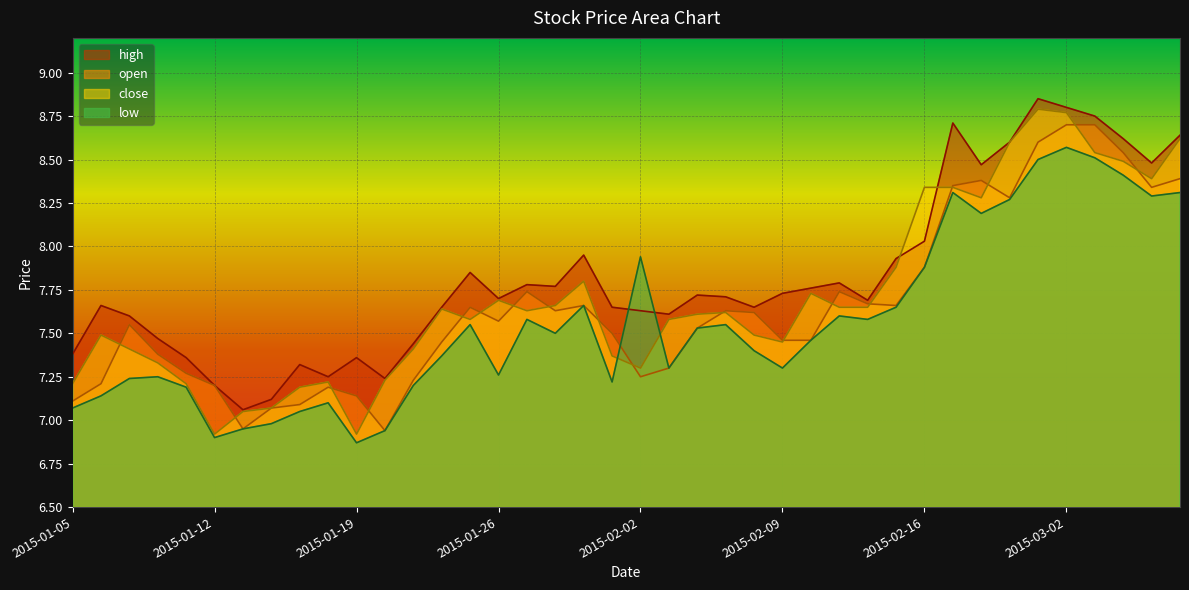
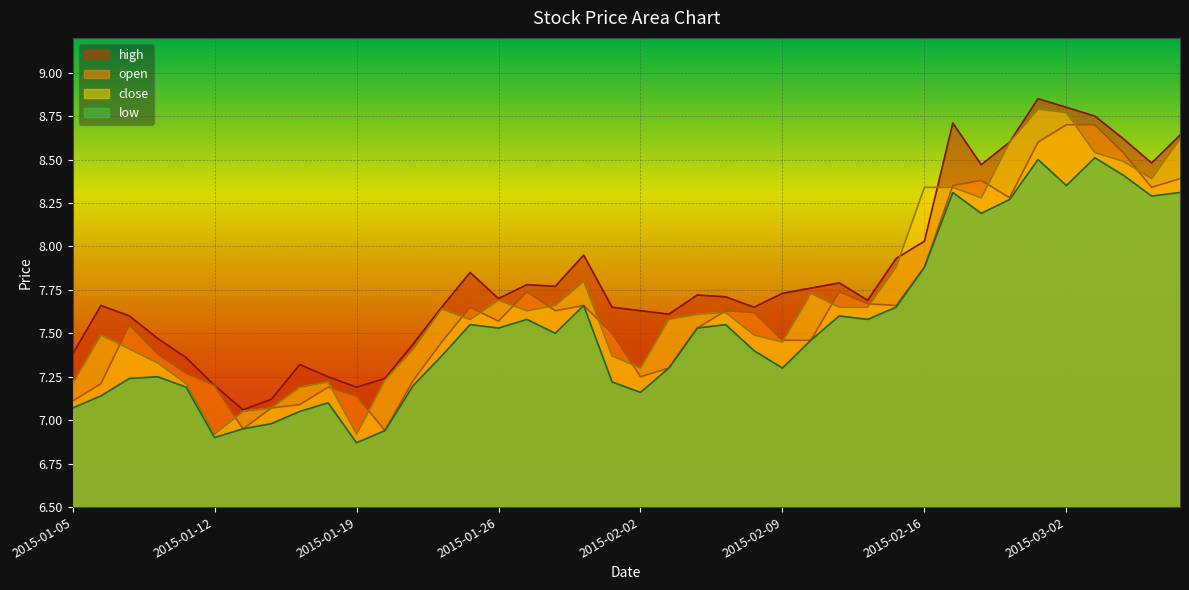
high, 2015-01-19: 7.36 -> 7.19
low, 2015-01-26: 7.26 -> 7.53
low, 2015-02-02: 7.94 -> 7.16
low, 2015-03-02: 8.57 -> 8.35
